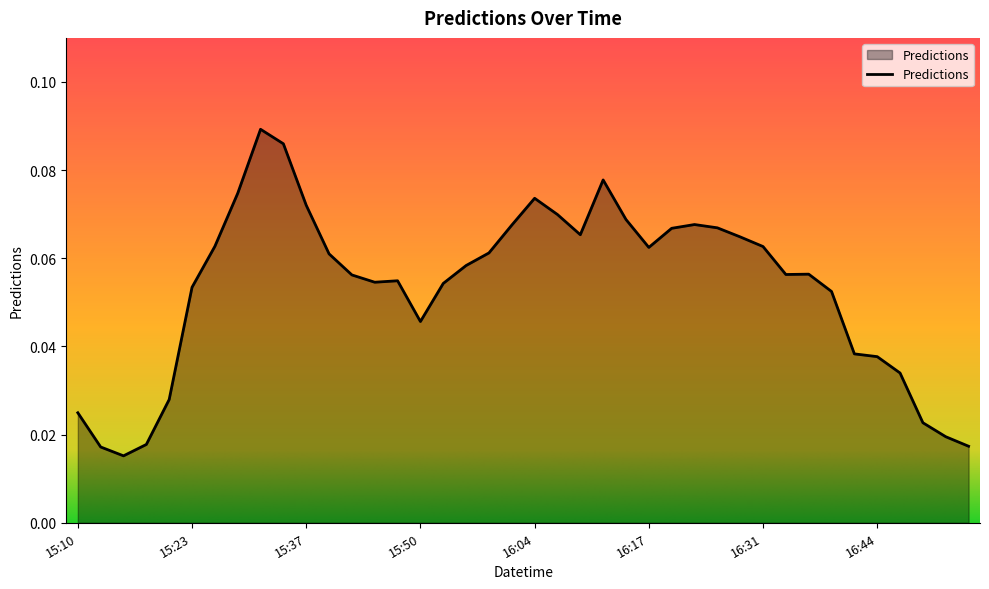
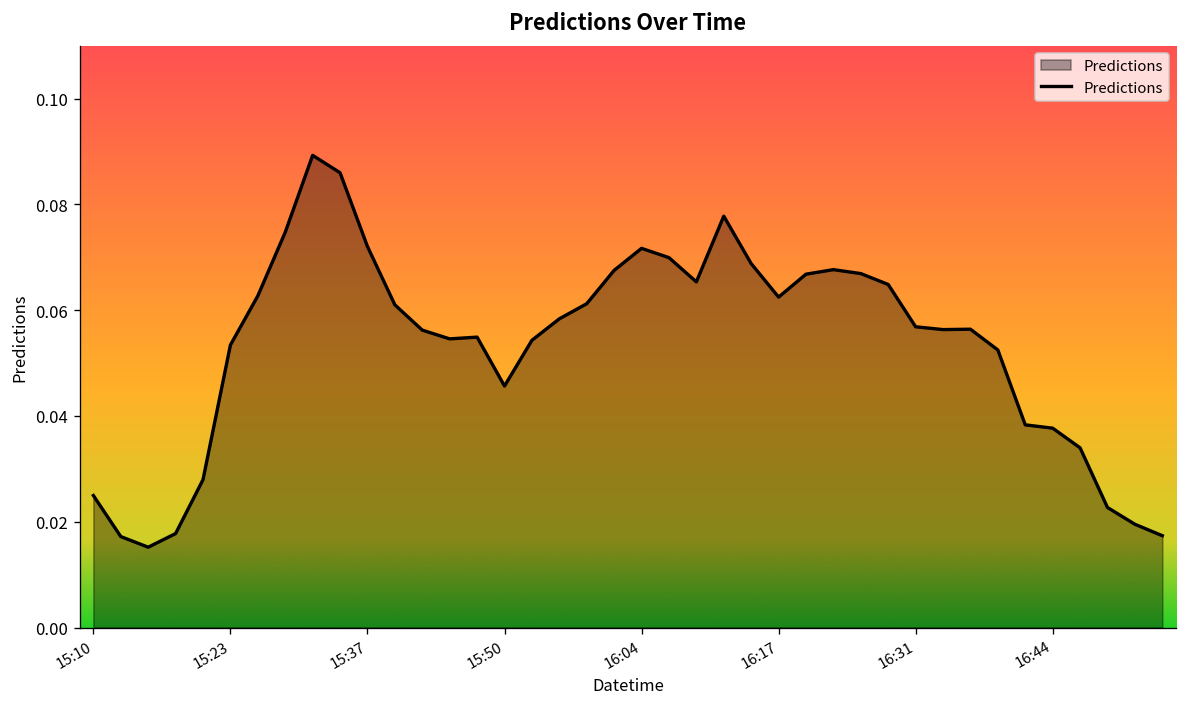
16:04: 0.074 -> 0.072
16:31: 0.063 -> 0.057
